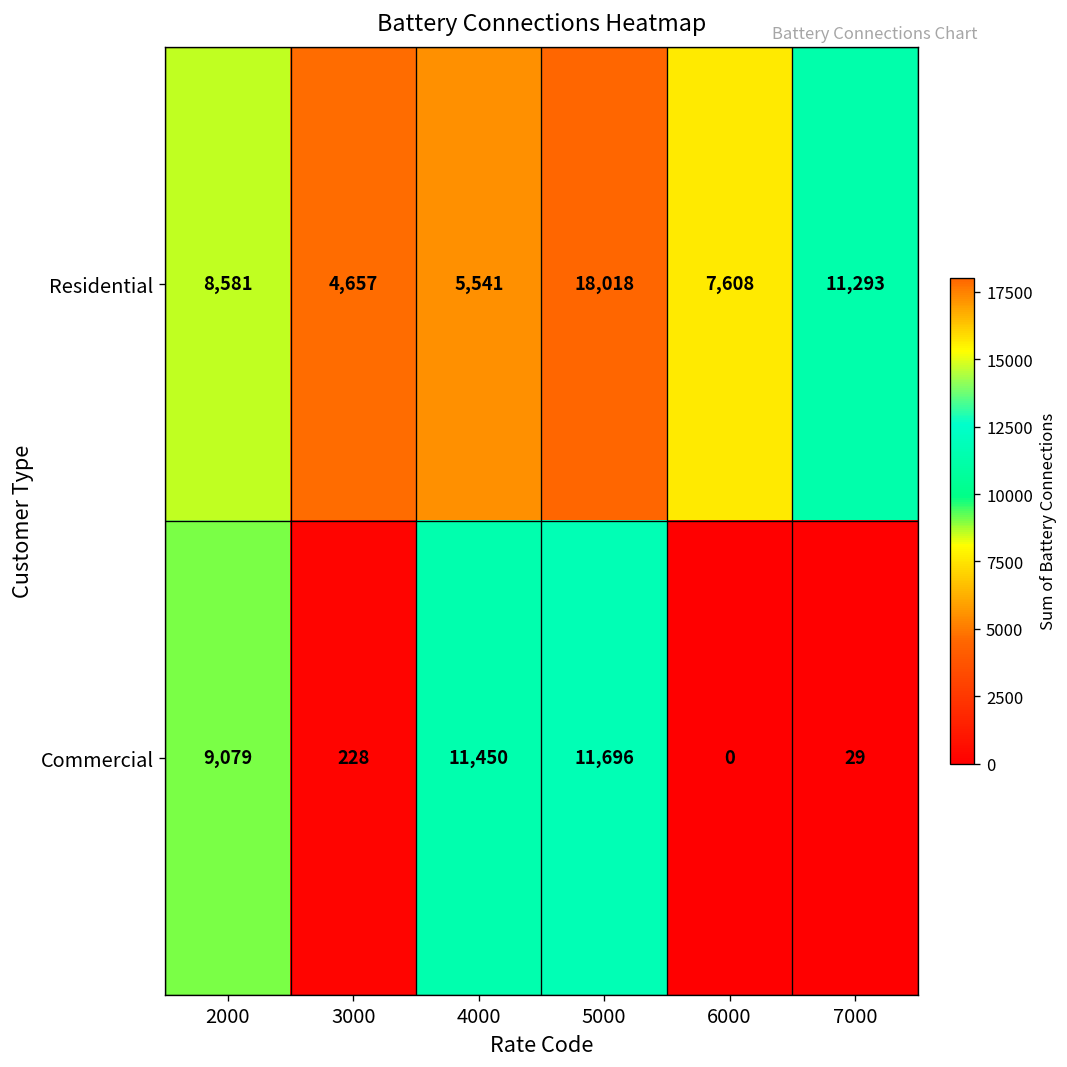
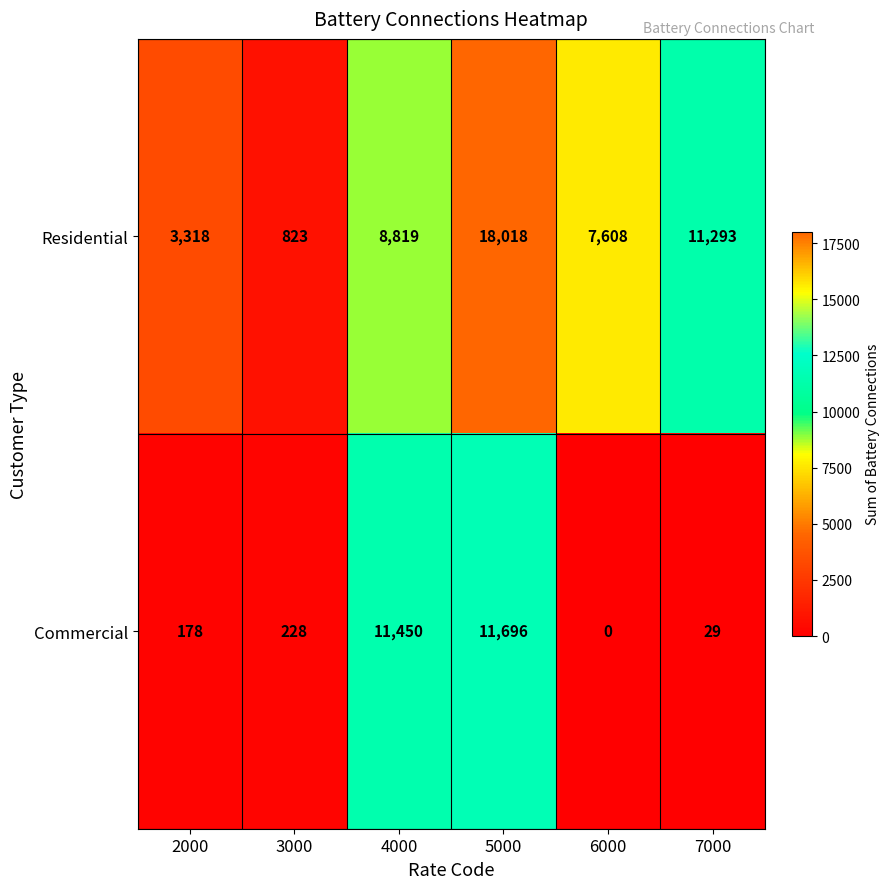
Residential, 2000: 8,581 -> 3,318
Residential, 3000: 4,657 -> 823
Residential, 4000: 5,541 -> 8,819
Commercial, 2000: 9,079 -> 178
